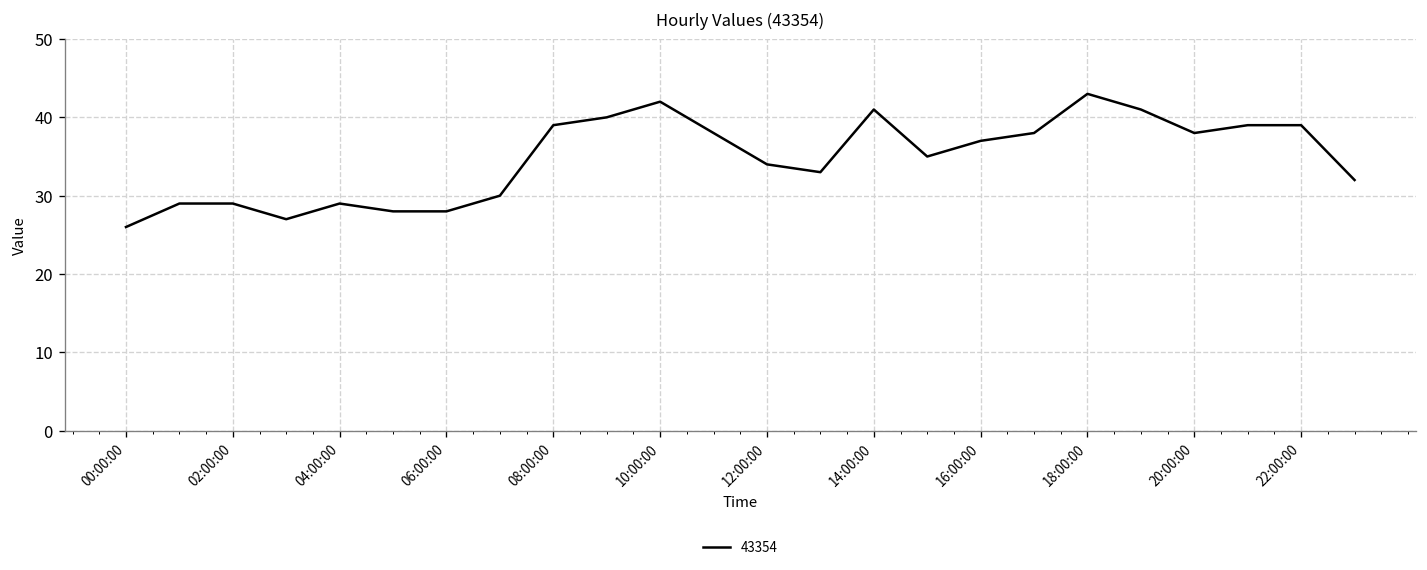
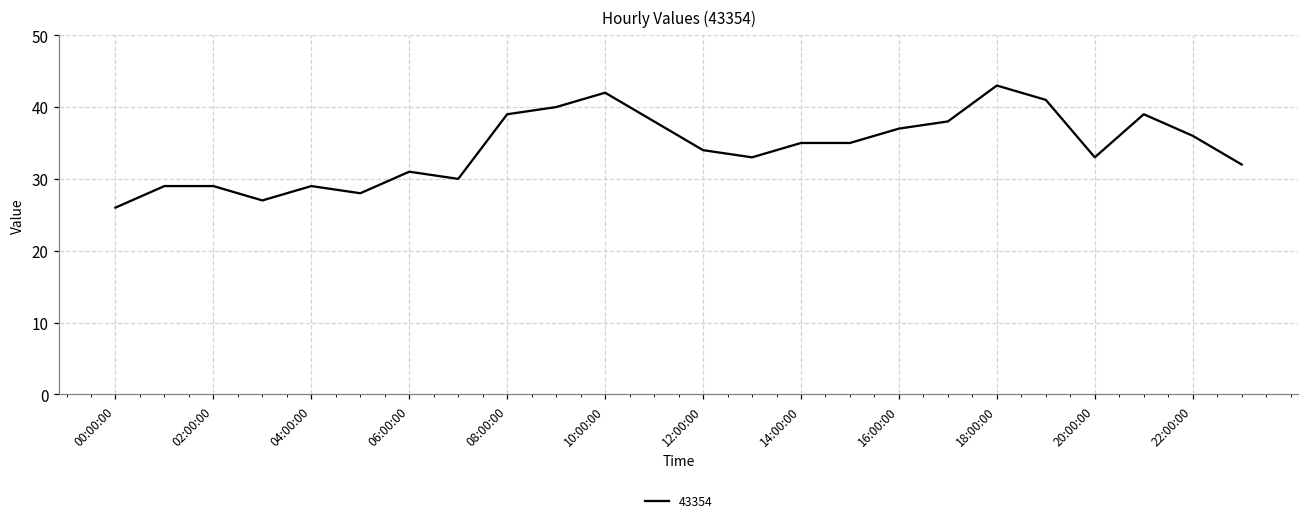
06:00:00: 28 -> 31
14:00:00: 41 -> 35
20:00:00: 38 -> 33
22:00:00: 39 -> 36
